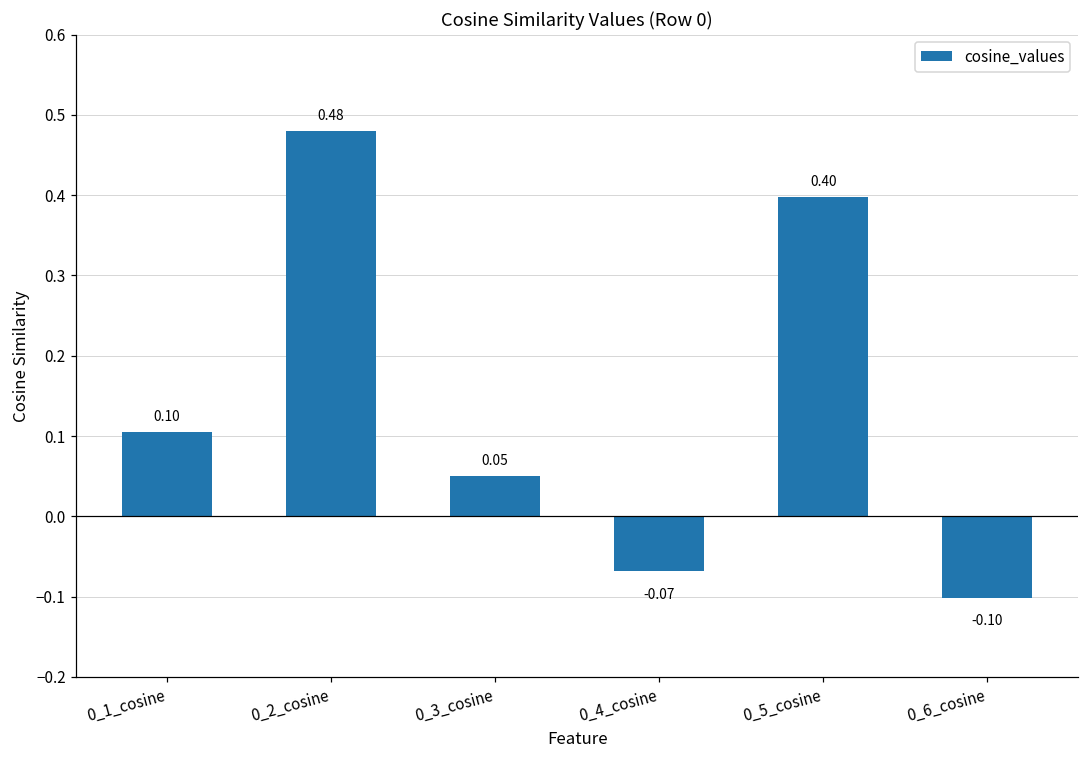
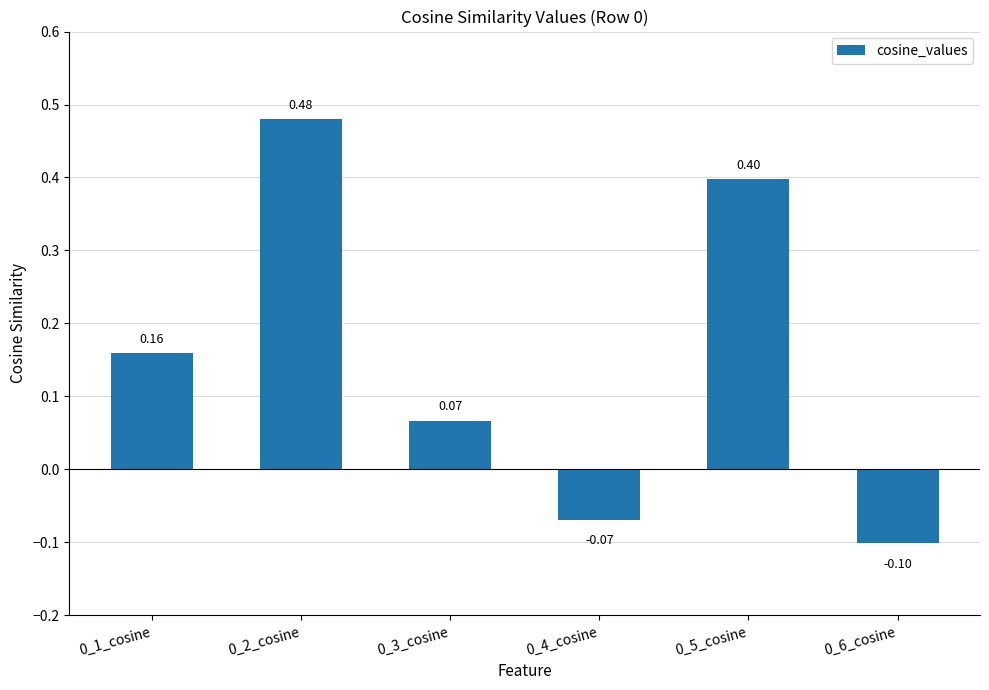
0_1_cosine: 0.10 -> 0.16
0_3_cosine: 0.05 -> 0.07
